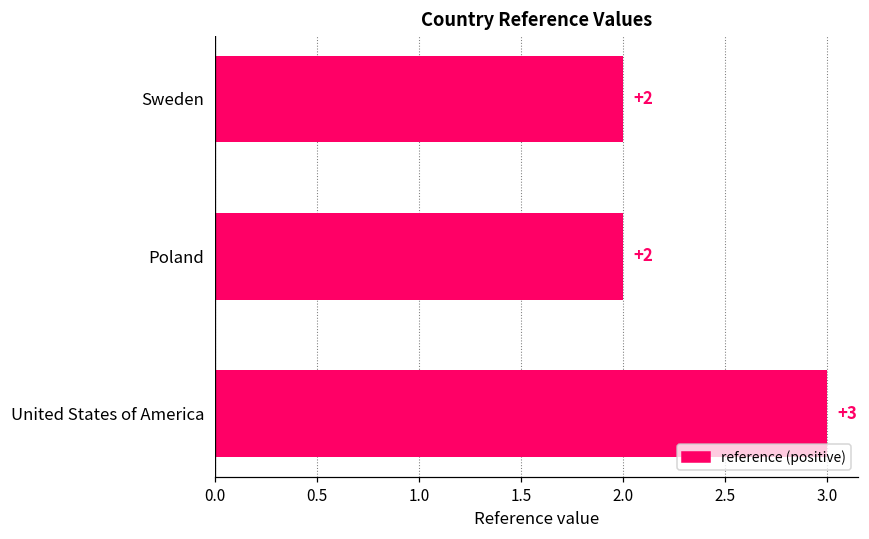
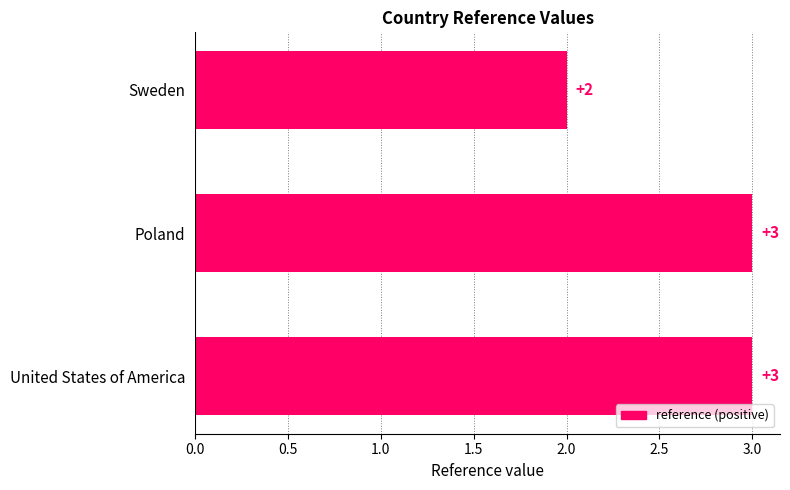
Poland: +2 -> +3
